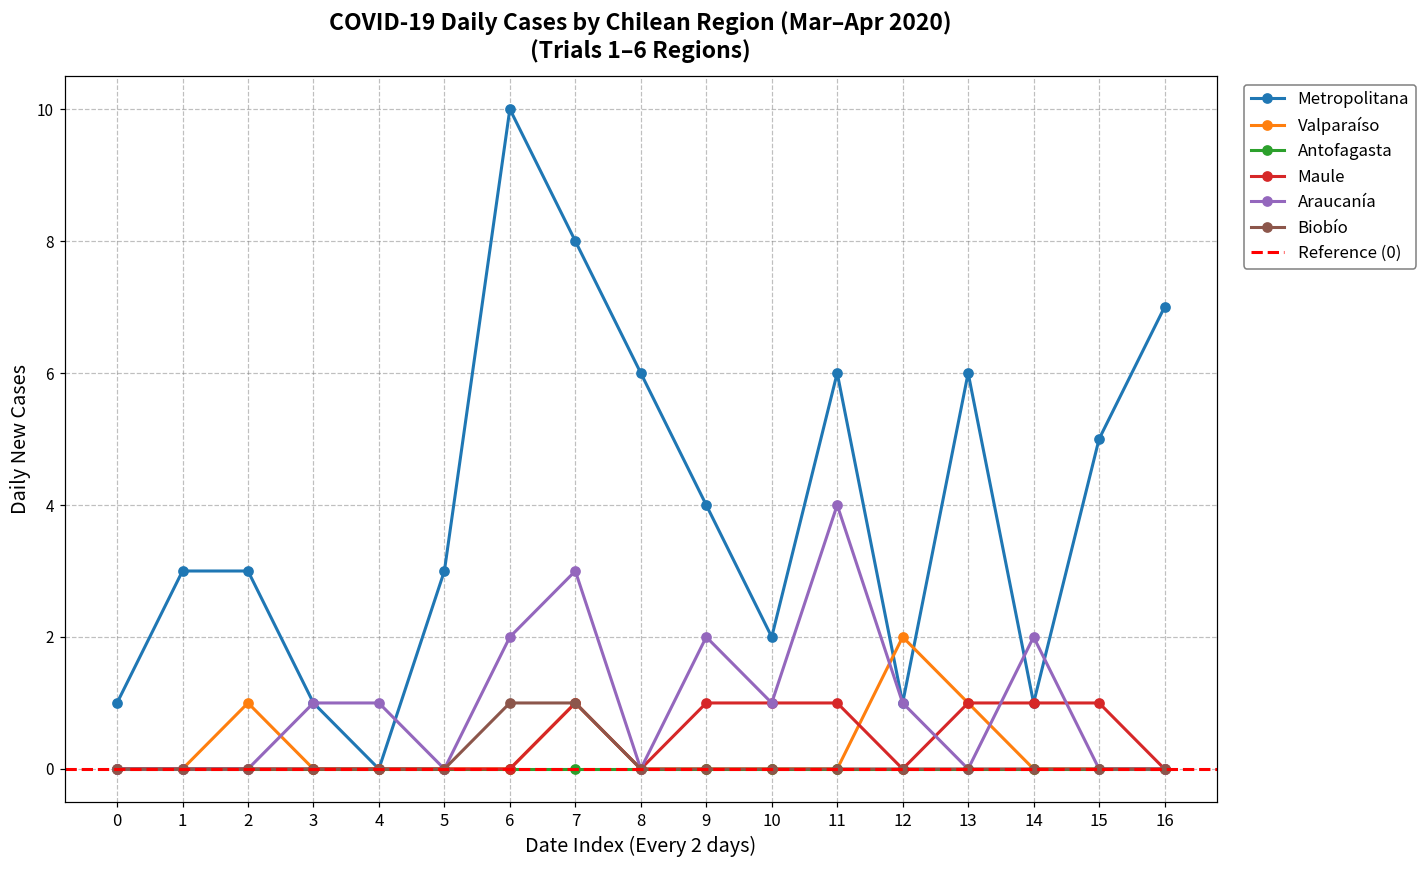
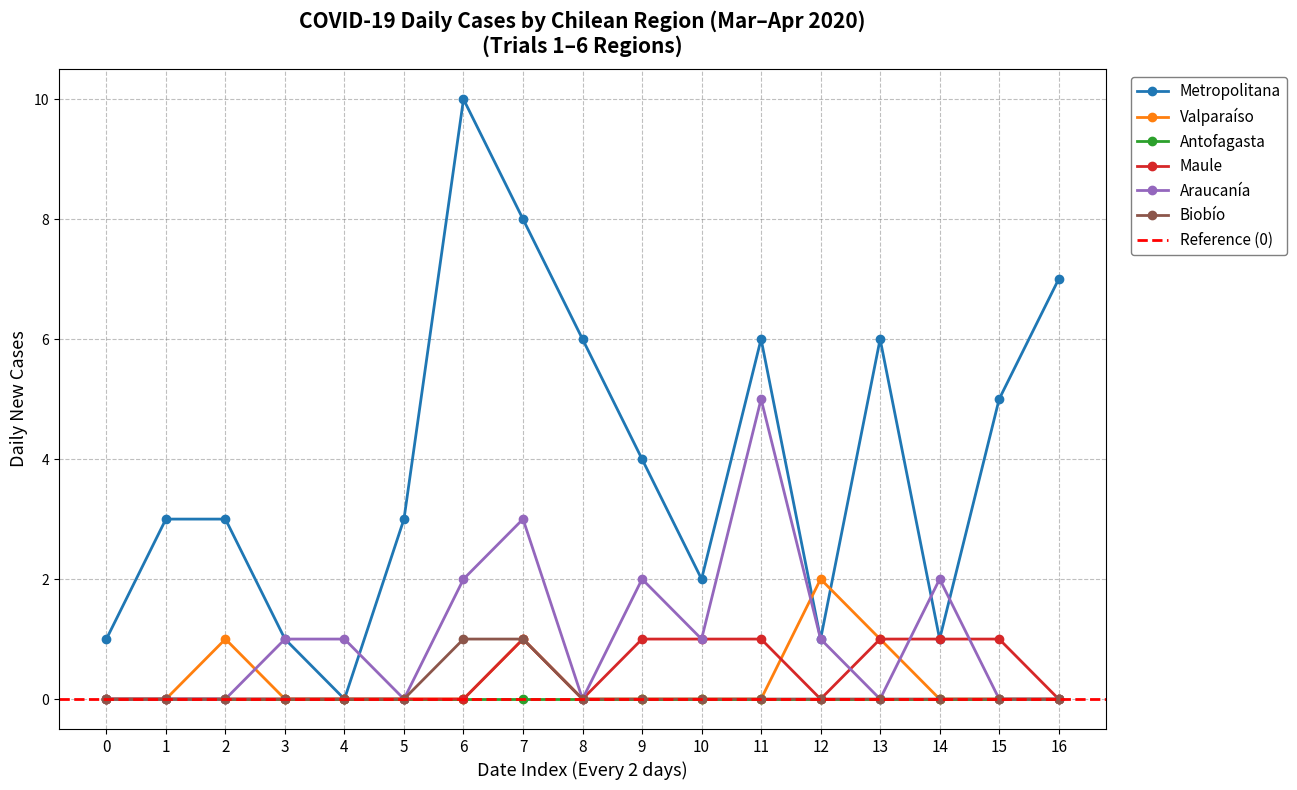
Araucanía, 11: 4 -> 5
